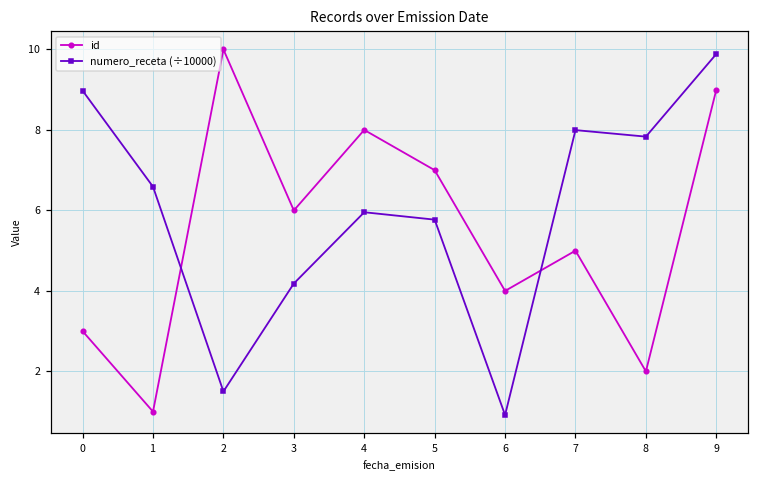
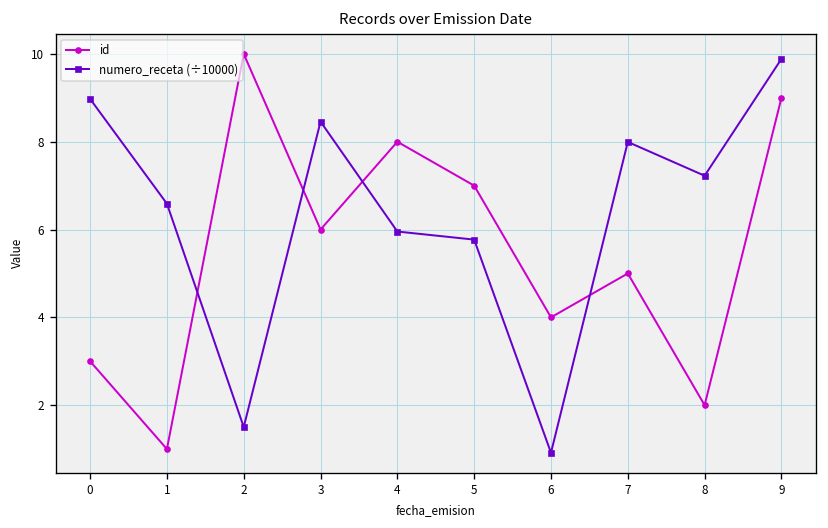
numero_receta (÷10000), 3: 4.2 -> 8.5
numero_receta (÷10000), 8: 7.8 -> 7.2
